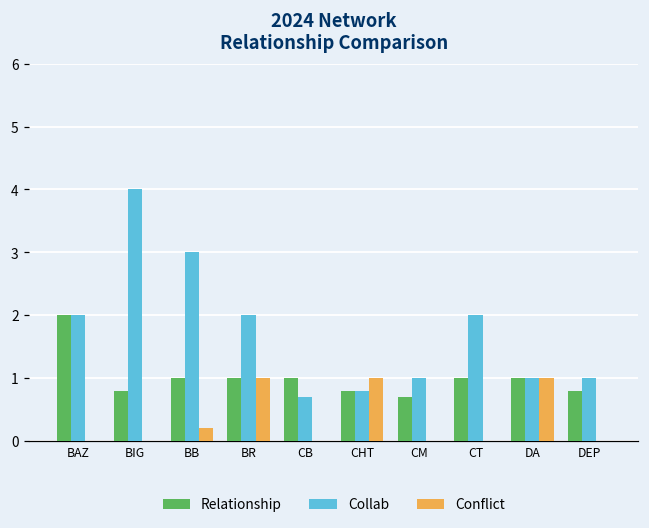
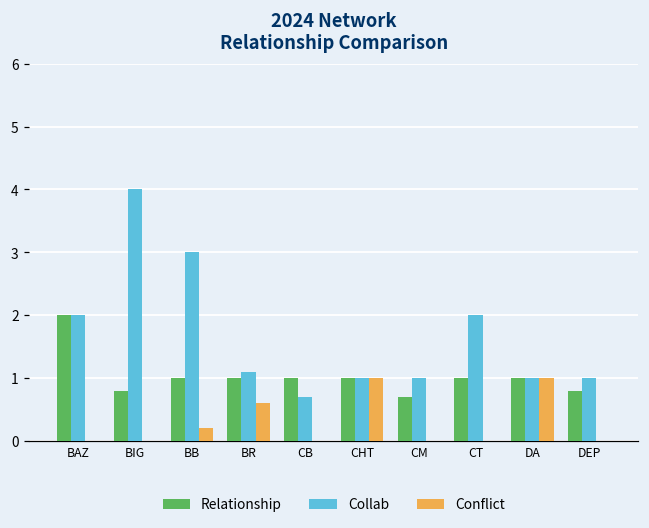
Collab, BR: 2.0 -> 1.1
Conflict, BR: 1.0 -> 0.6
Relationship, CHT: 0.8 -> 1.0
Collab, CHT: 0.8 -> 1.0
